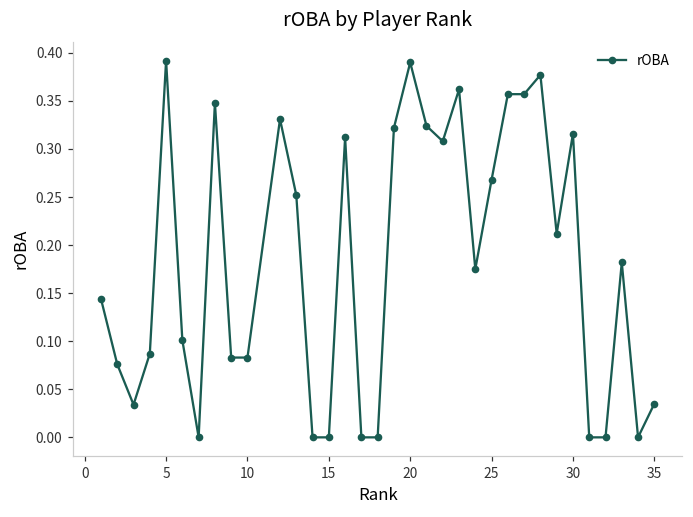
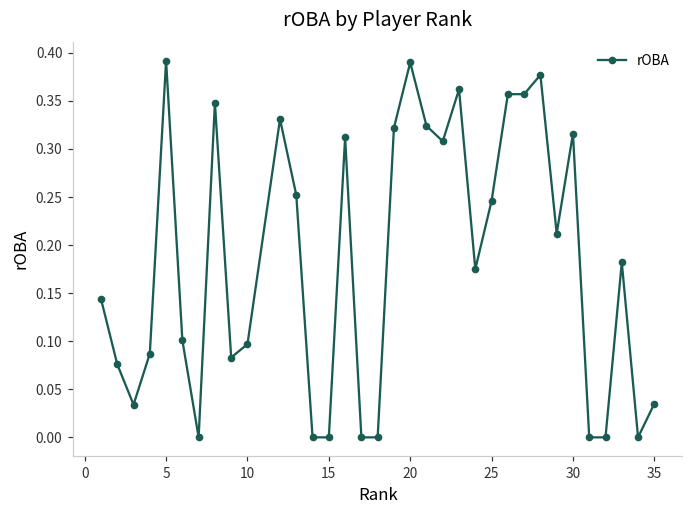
10: 0.08 -> 0.10
25: 0.27 -> 0.25
